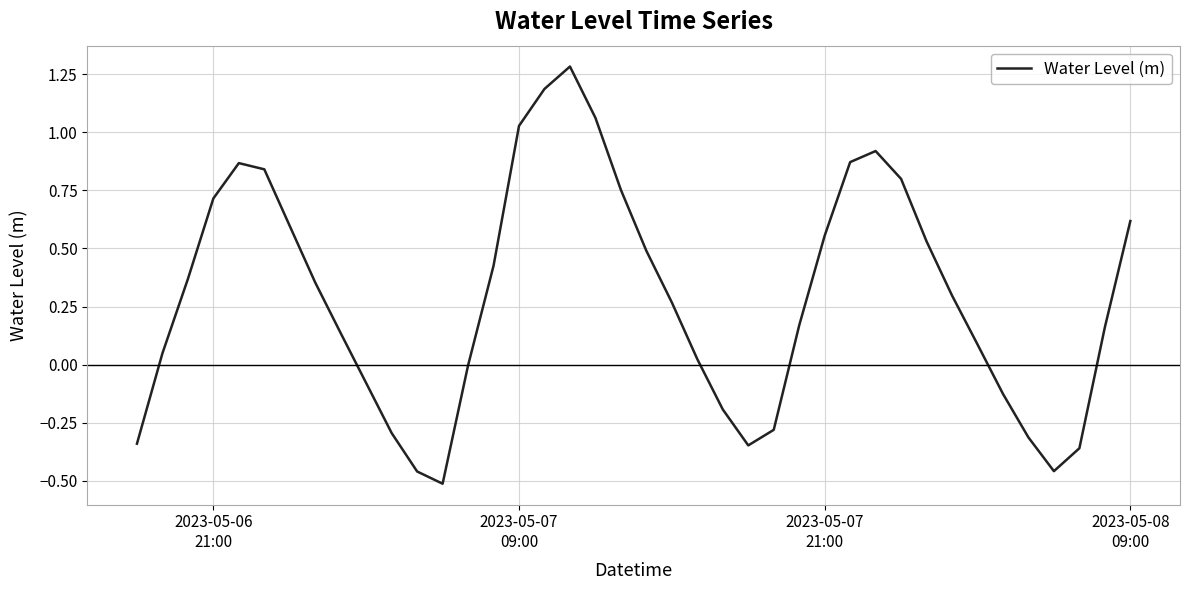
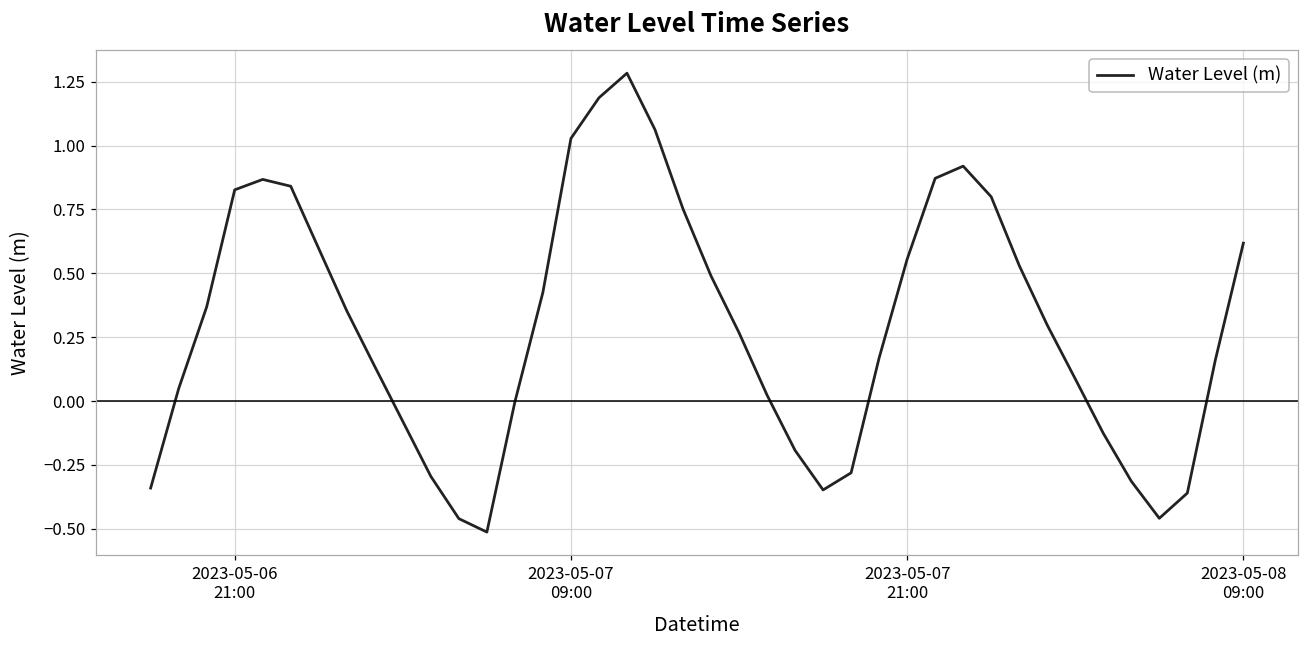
2023-05-06 21:00: 0.72 -> 0.83
